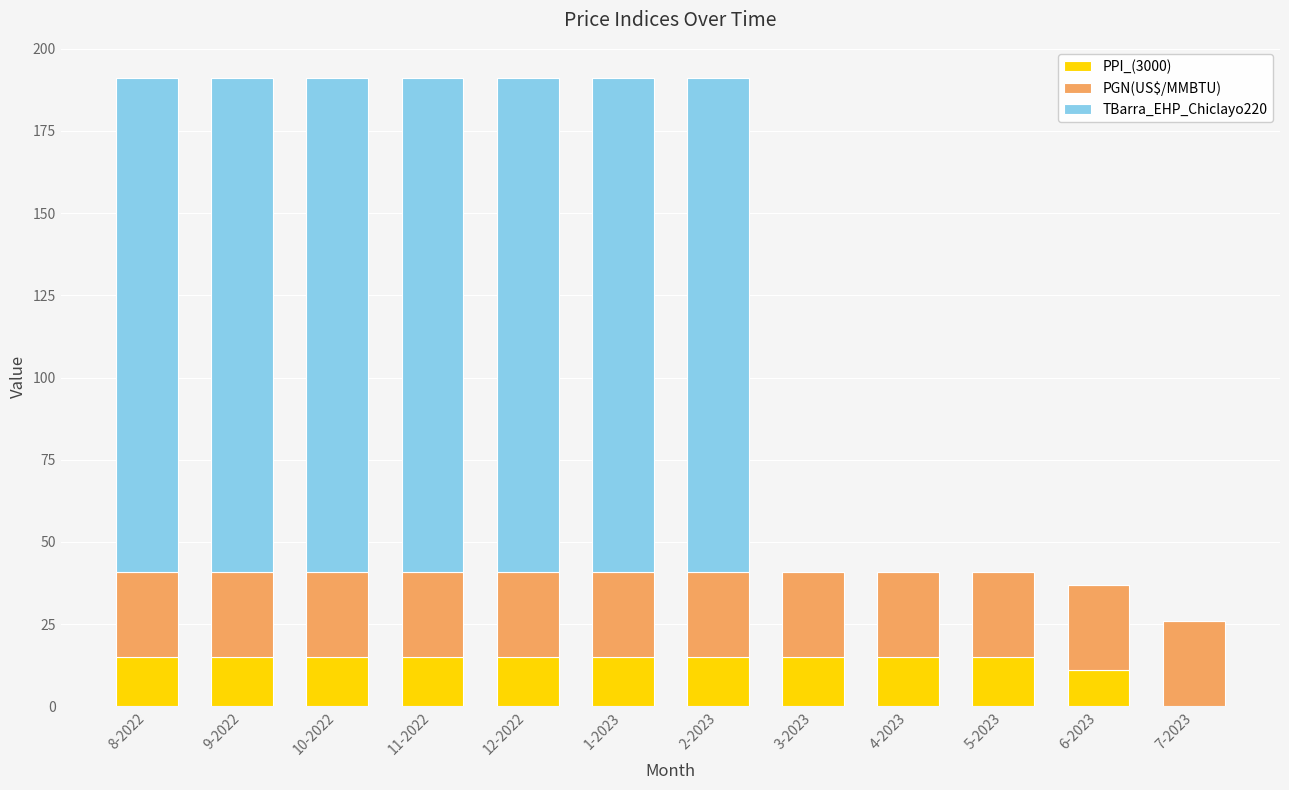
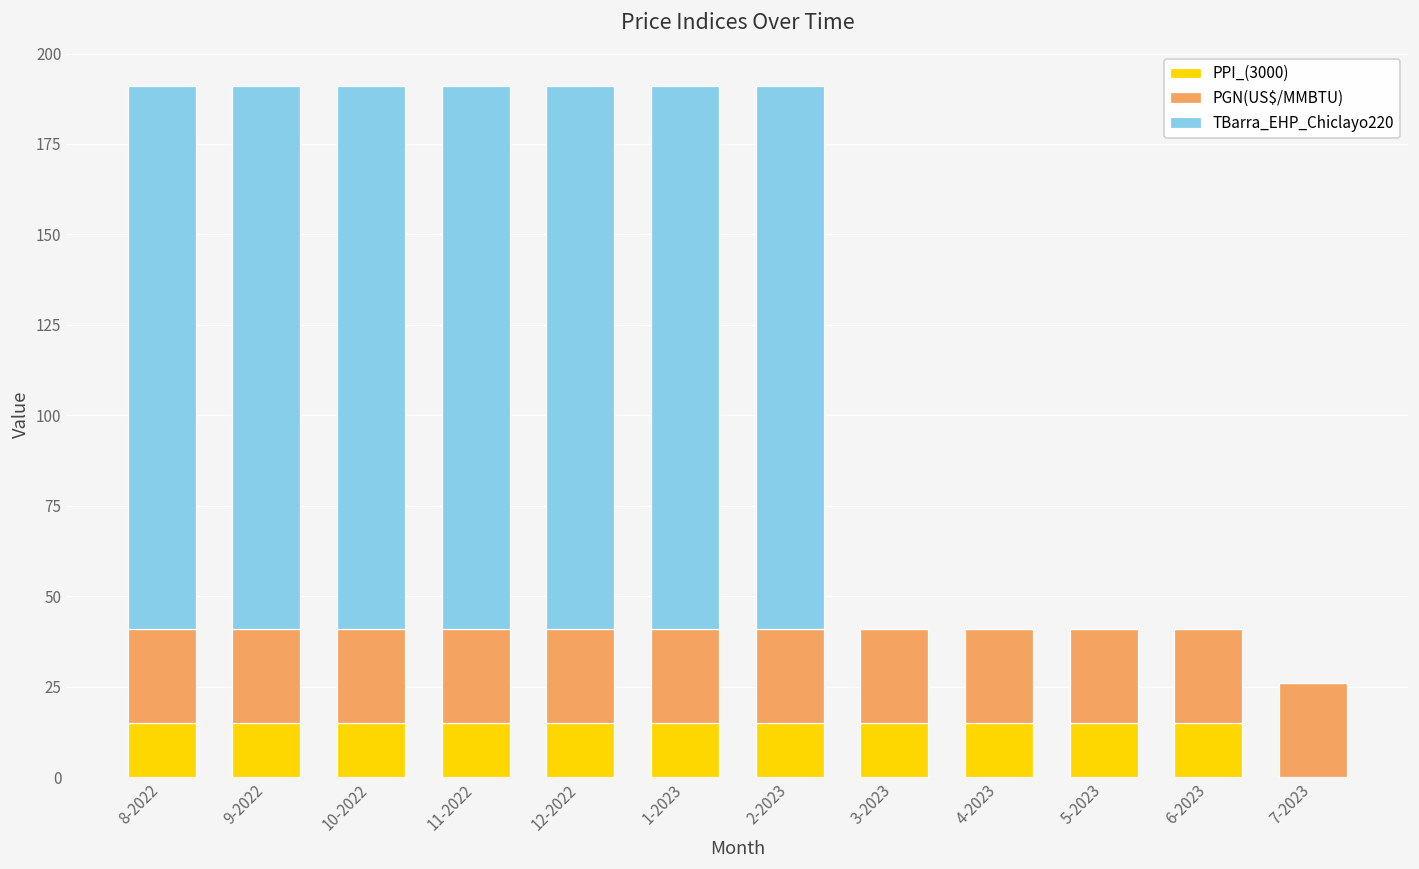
PPI_(3000), 6-2023: 11 -> 15
